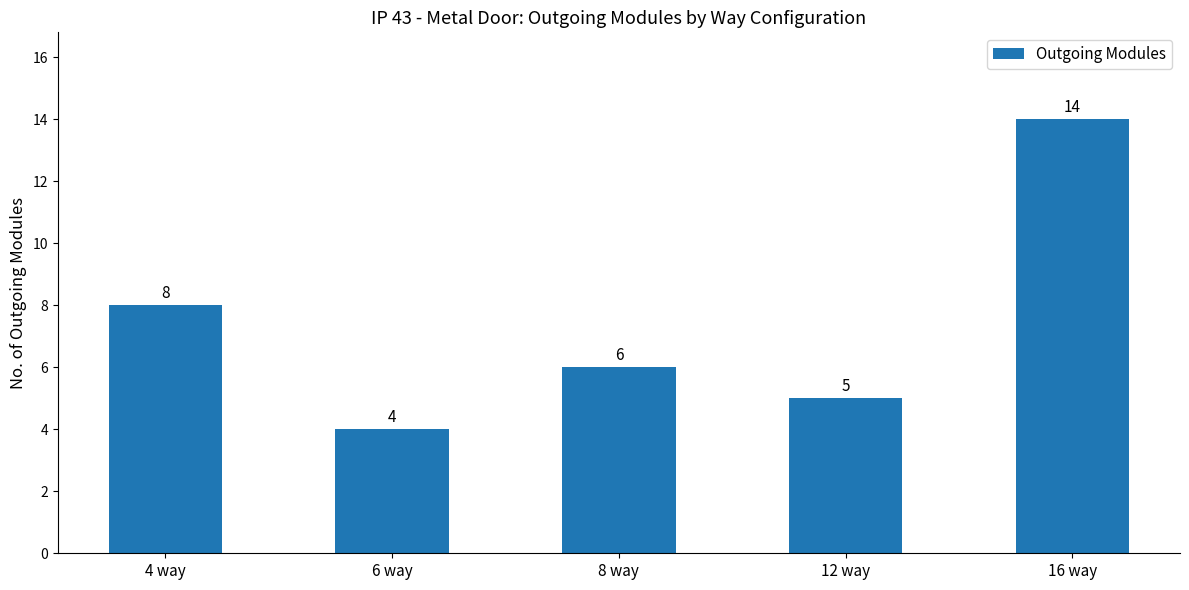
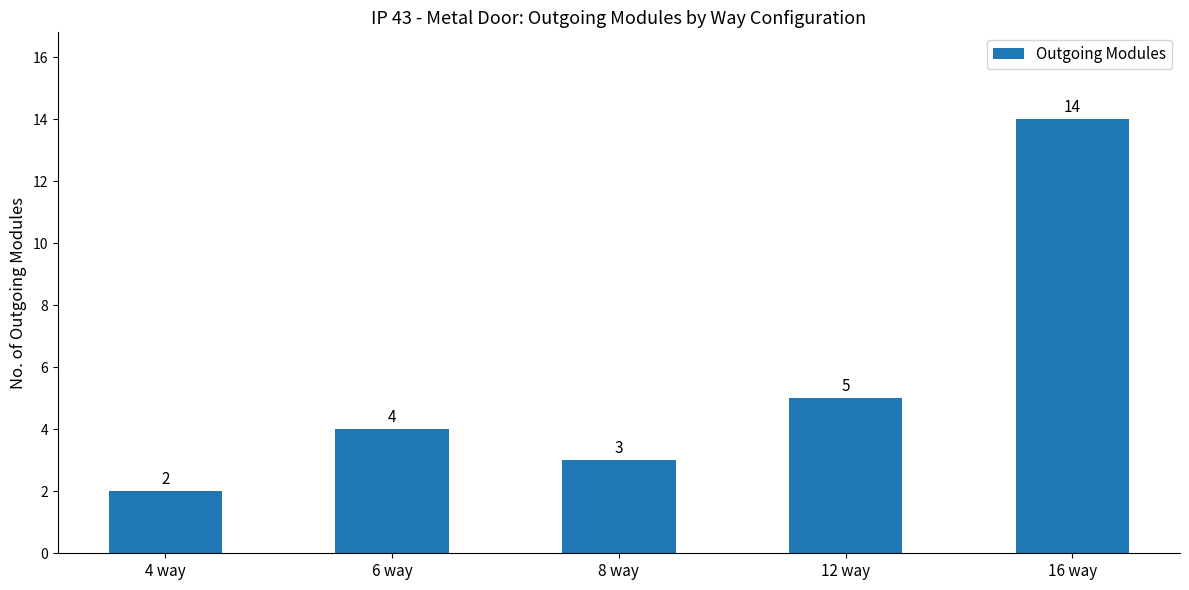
4 way: 8 -> 2
8 way: 6 -> 3
